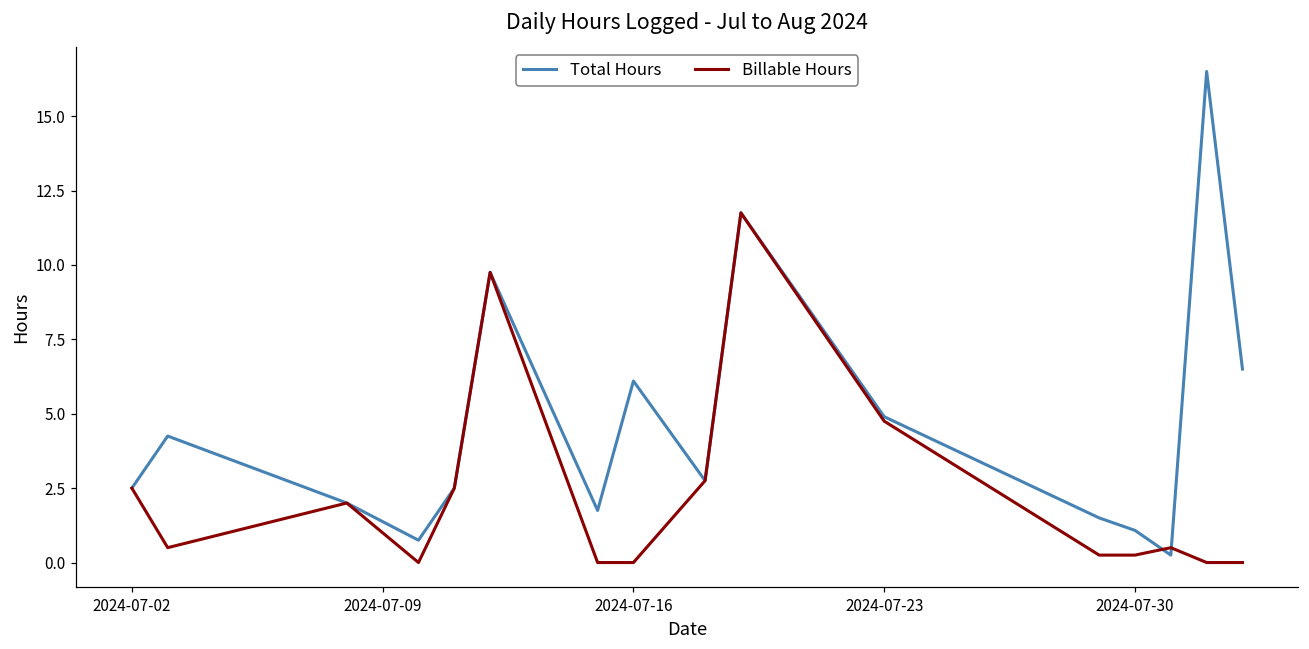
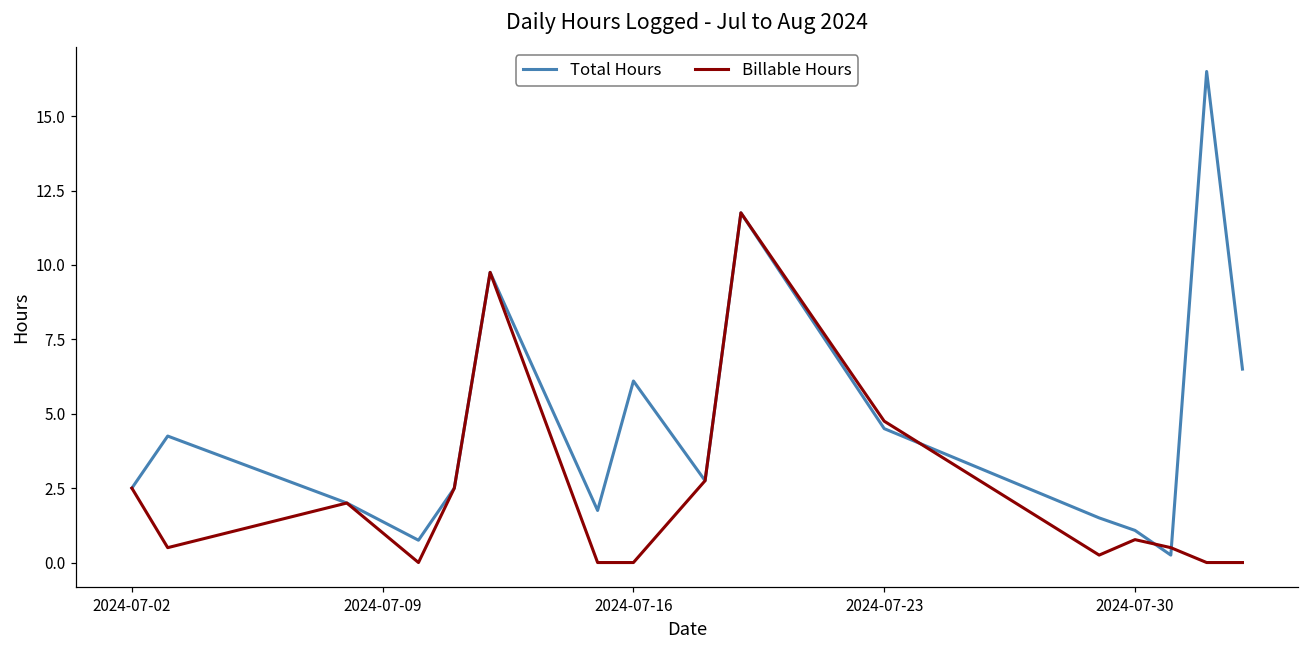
Total Hours, 2024-07-23: 4.9 -> 4.5
Billable Hours, 2024-07-30: 0.3 -> 0.8
